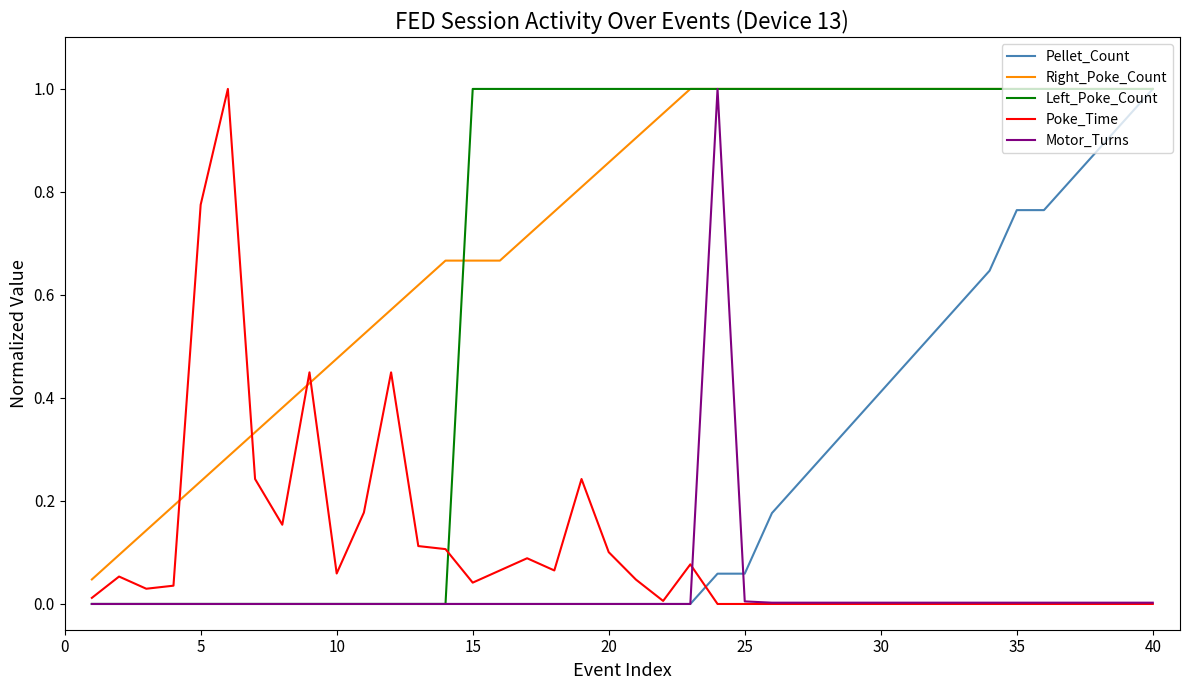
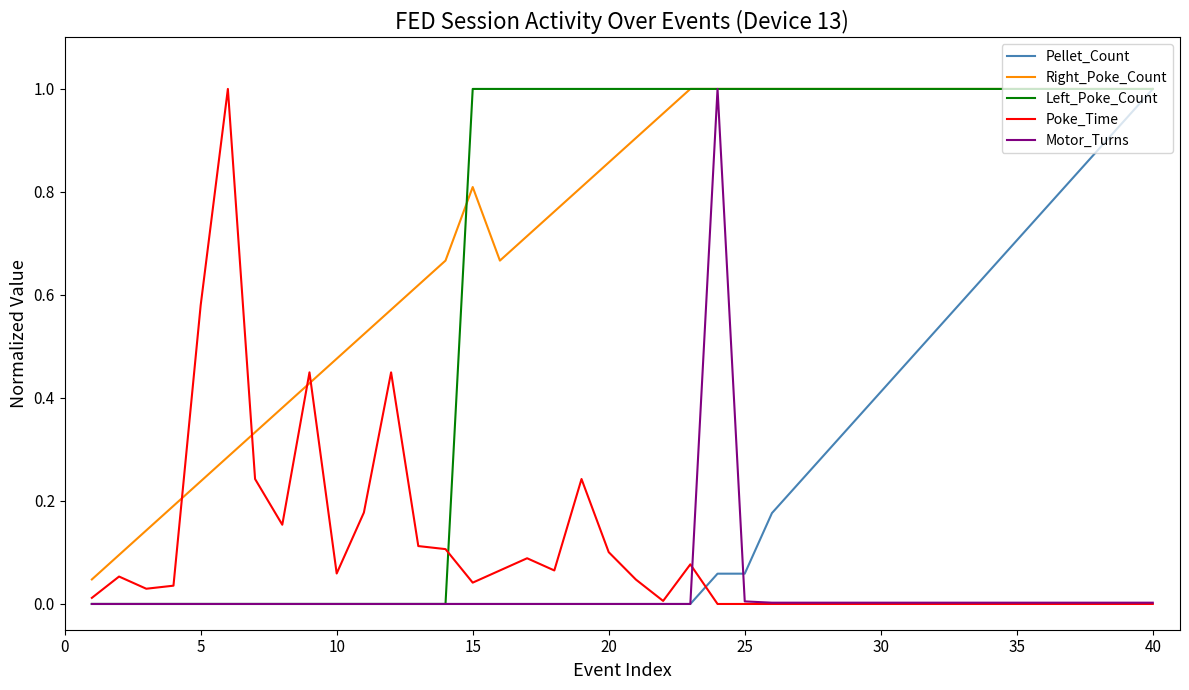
Poke_Time, 5: 0.78 -> 0.58
Right_Poke_Count, 15: 0.67 -> 0.81
Pellet_Count, 35: 0.76 -> 0.71
